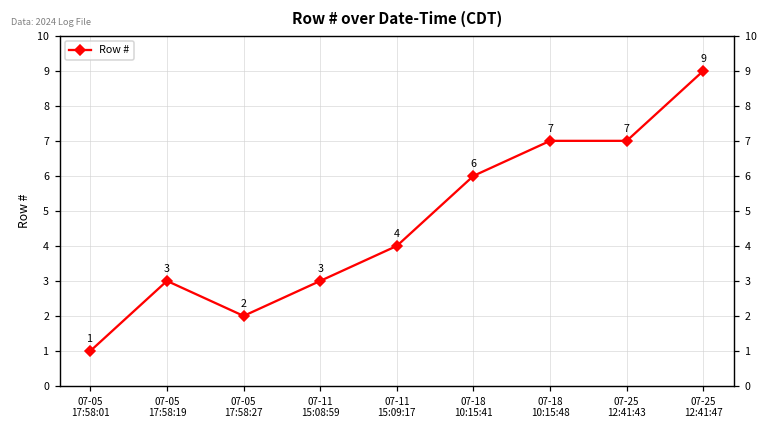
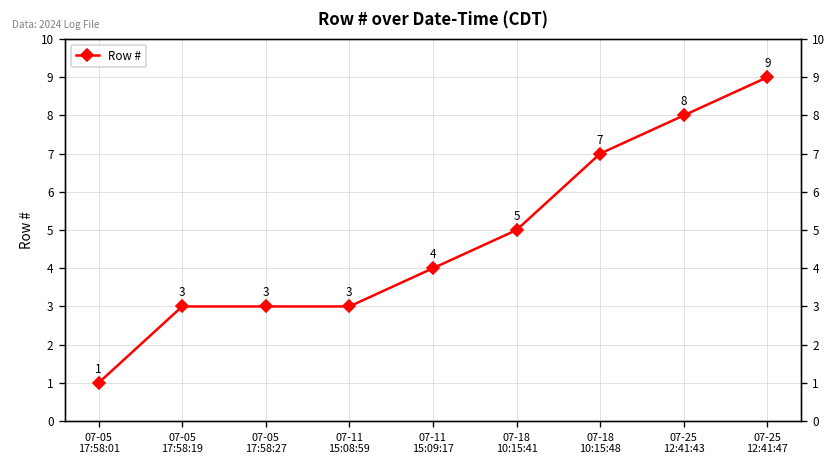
07-05 17:58:27: 2 -> 3
07-18 10:15:41: 6 -> 5
07-25 12:41:43: 7 -> 8
